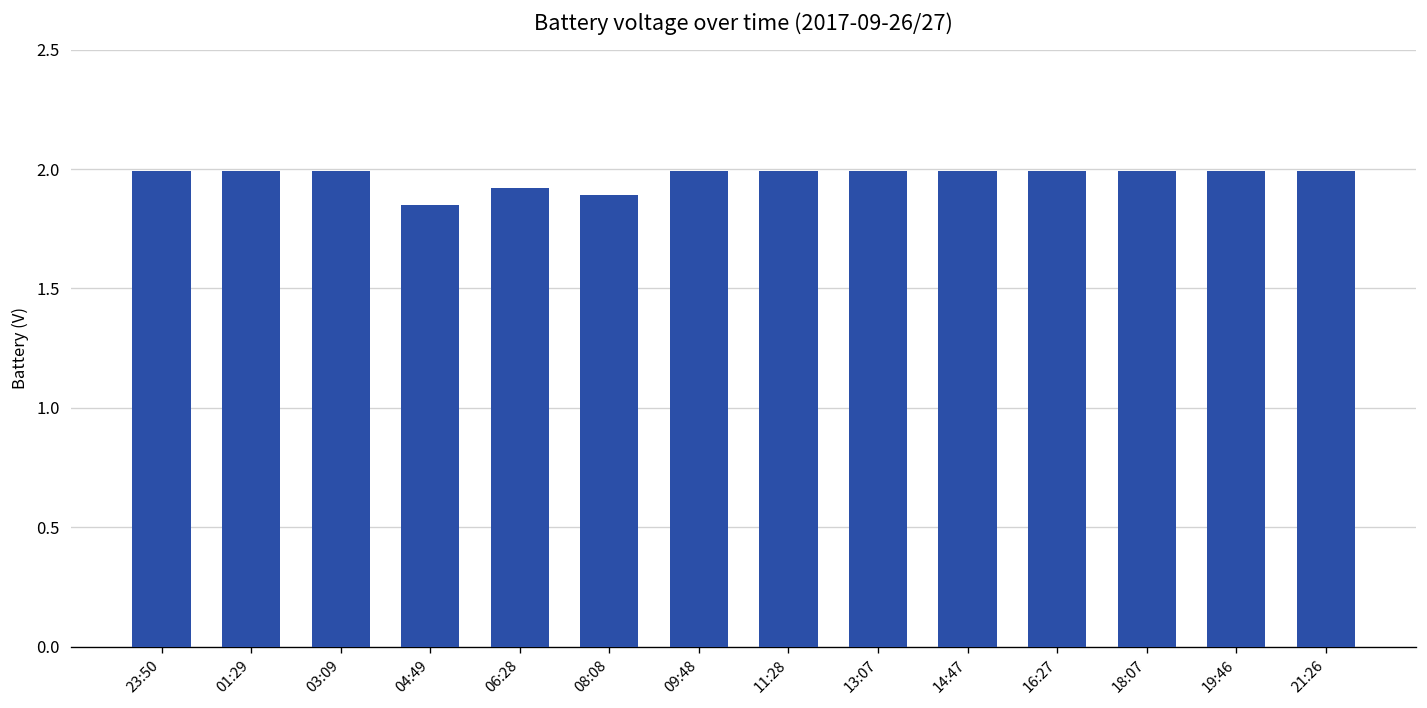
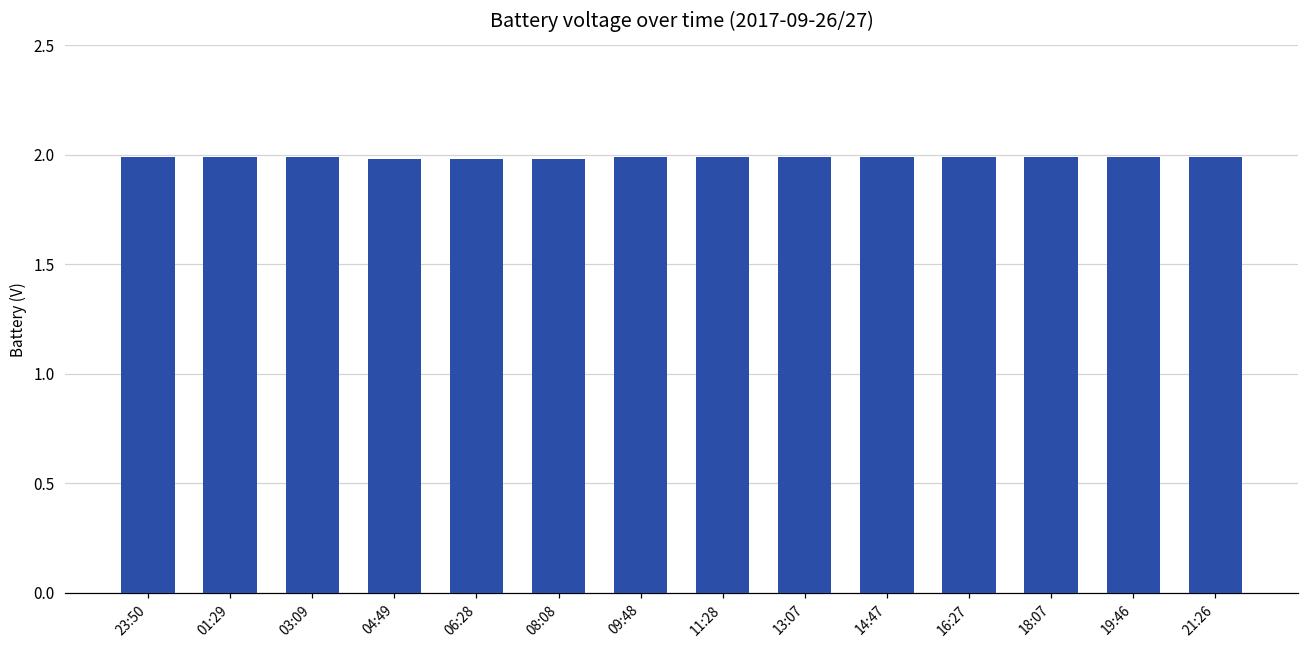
04:49: 1.85 -> 1.98
06:28: 1.92 -> 1.98
08:08: 1.89 -> 1.98
